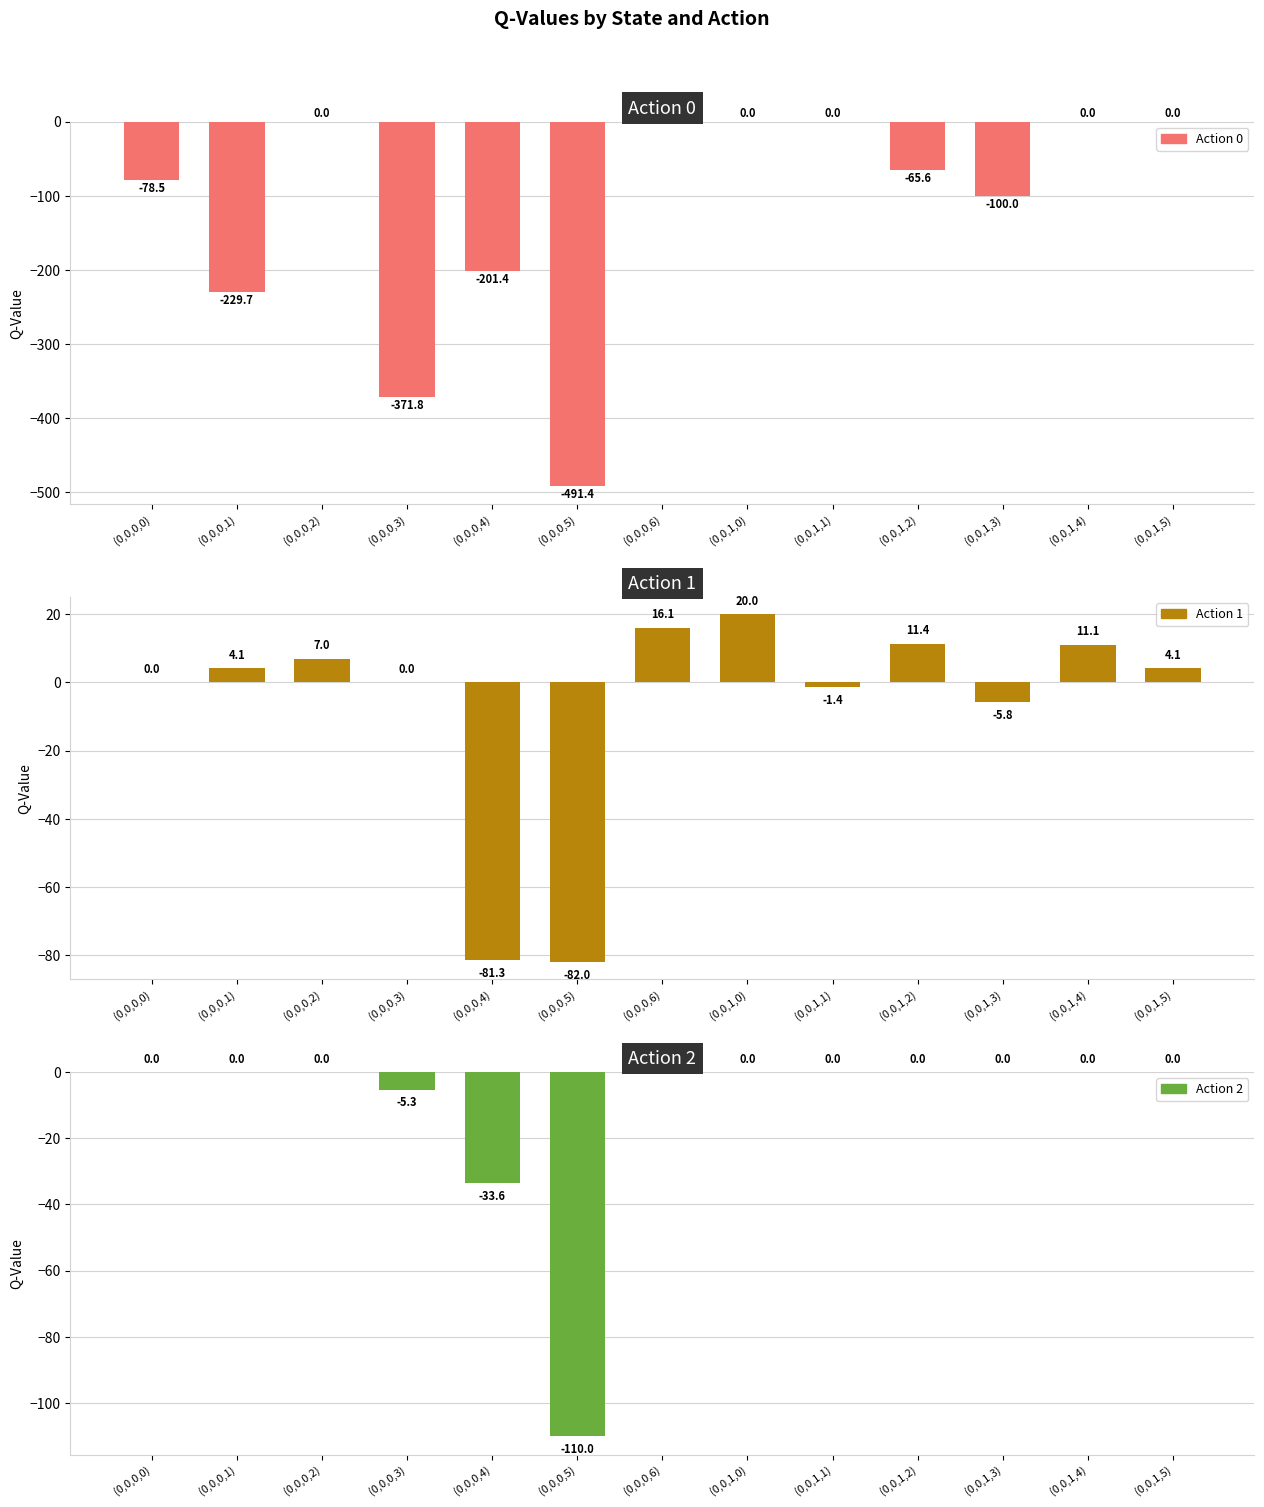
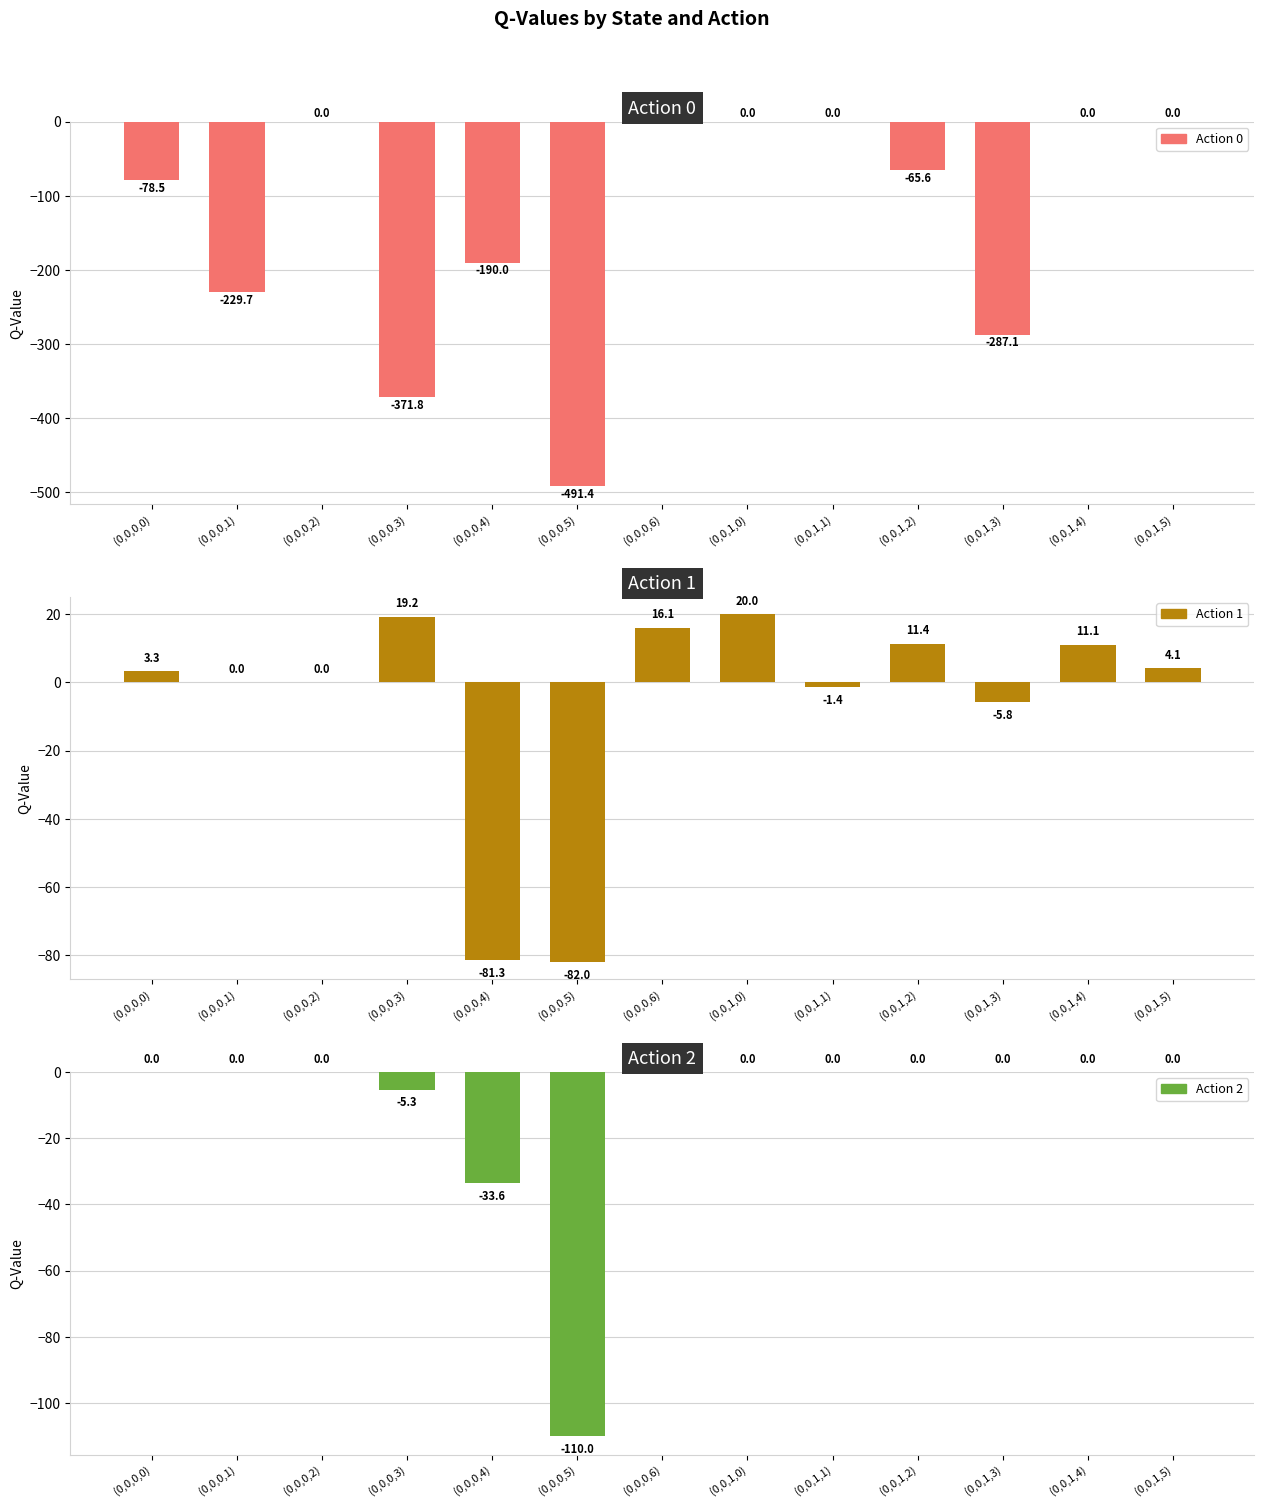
Action 0, (0,0,0,4): -201.4 -> -190.0
Action 0, (0,0,1,3): -100.0 -> -287.1
Action 1, (0,0,0,0): 0.0 -> 3.3
Action 1, (0,0,0,1): 4.1 -> 0.0
Action 1, (0,0,0,2): 7.0 -> 0.0
Action 1, (0,0,0,3): 0.0 -> 19.2
